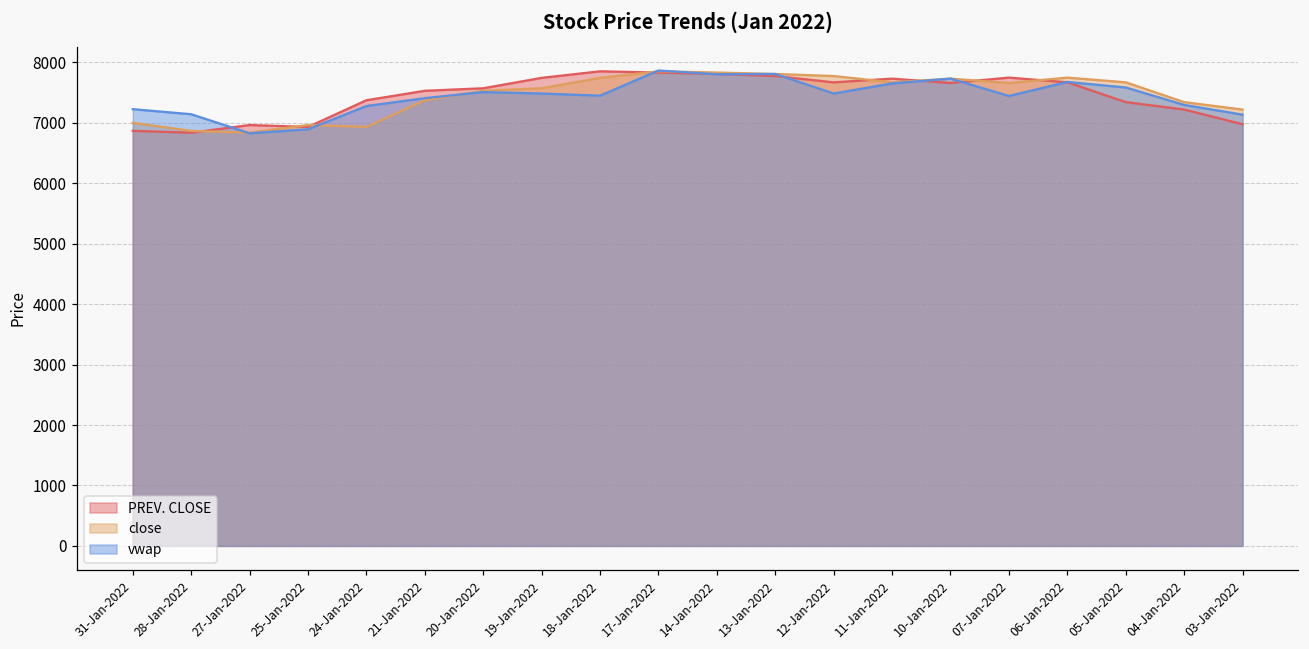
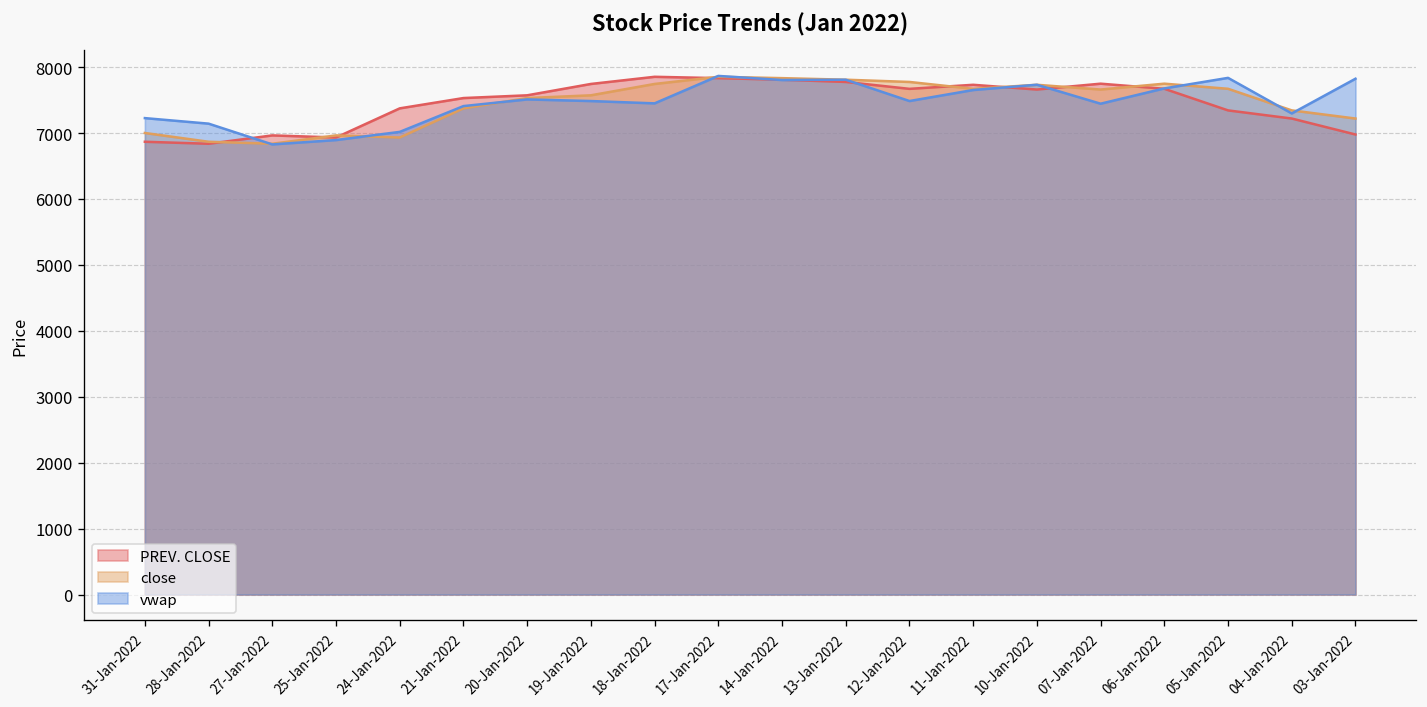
vwap, 24-Jan-2022: 7300 -> 7000
vwap, 05-Jan-2022: 7600 -> 7800
vwap, 03-Jan-2022: 7100 -> 7800
